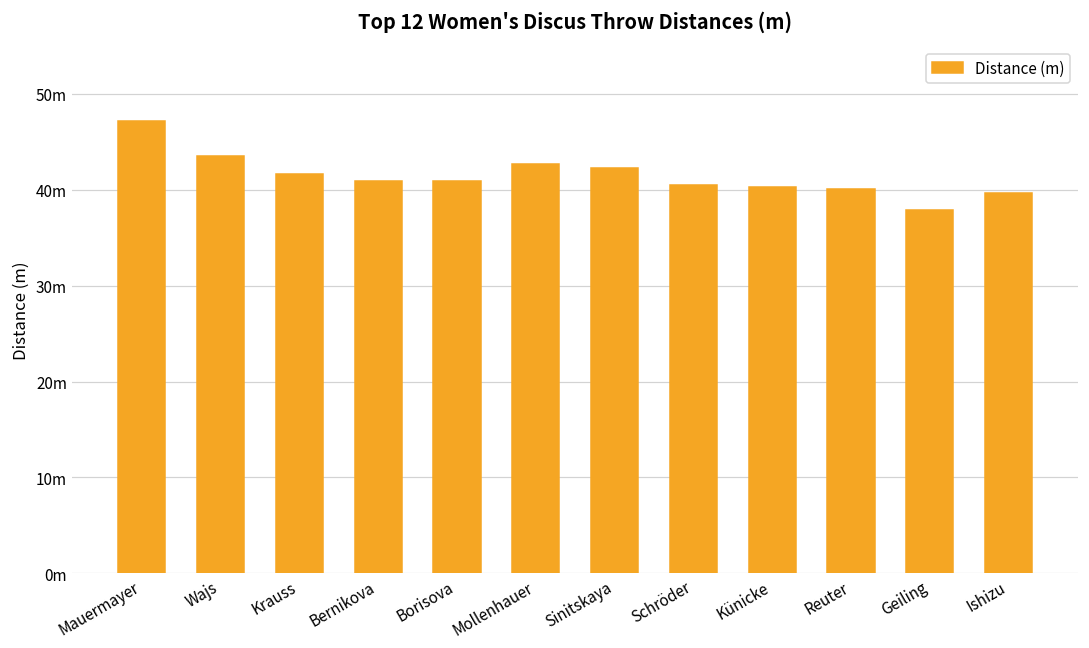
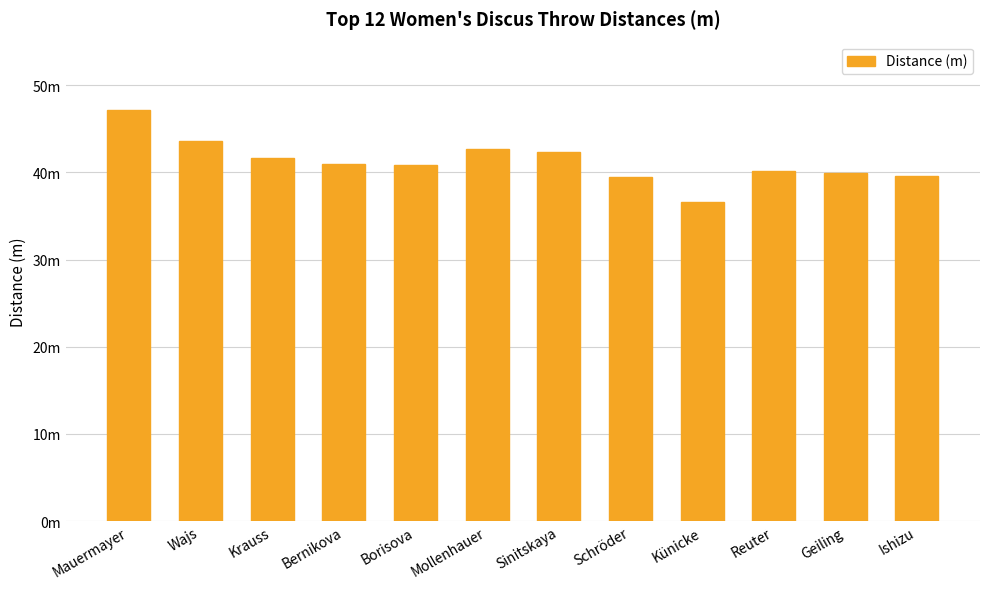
Schröder: 41m -> 39m
Künicke: 40m -> 37m
Geiling: 38m -> 40m
